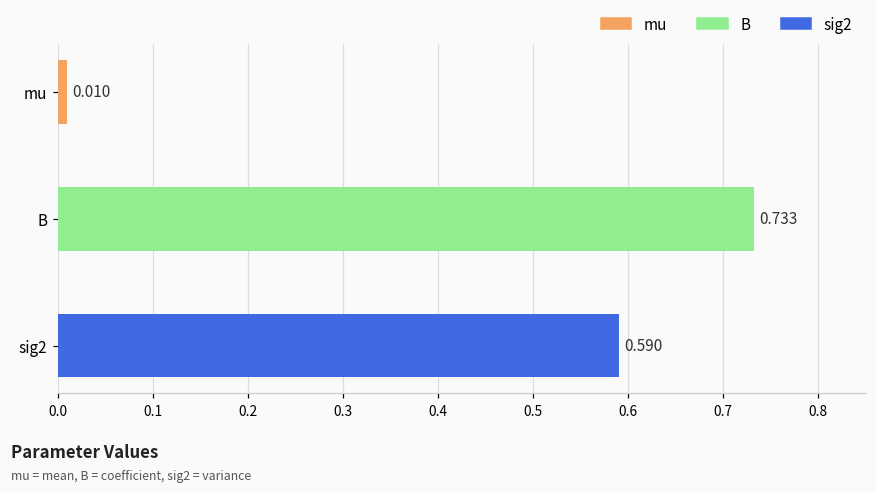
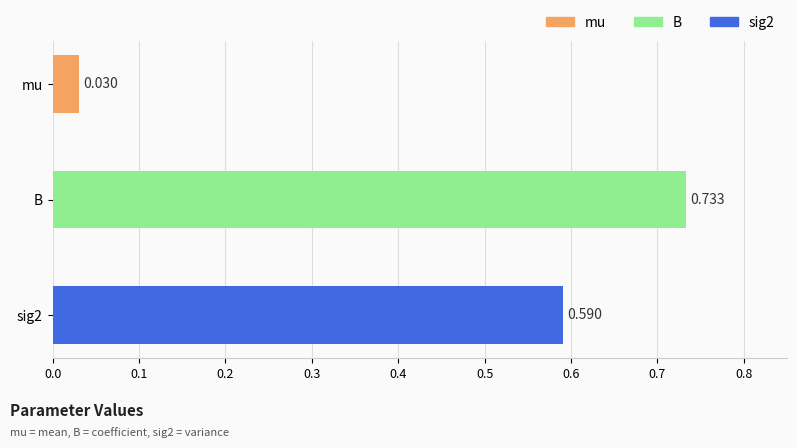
mu: 0.010 -> 0.030
